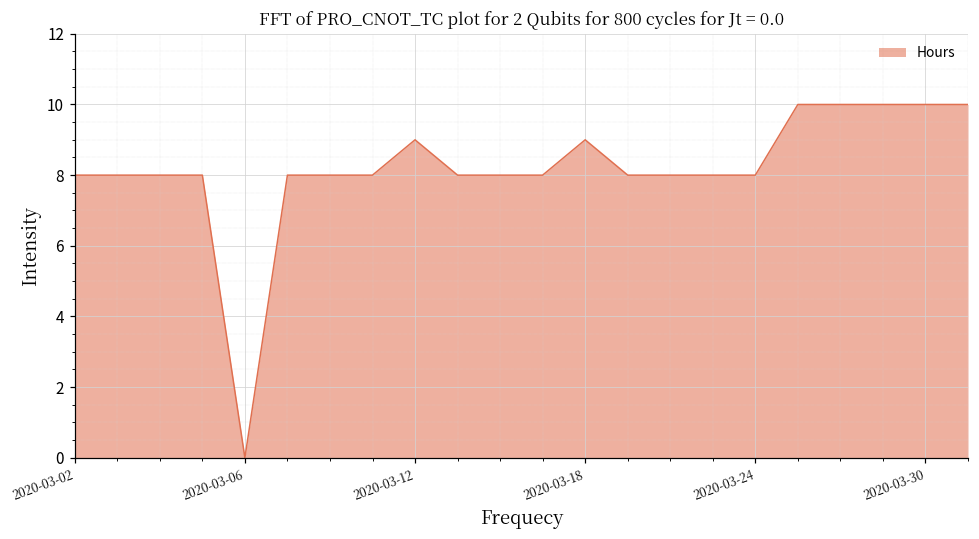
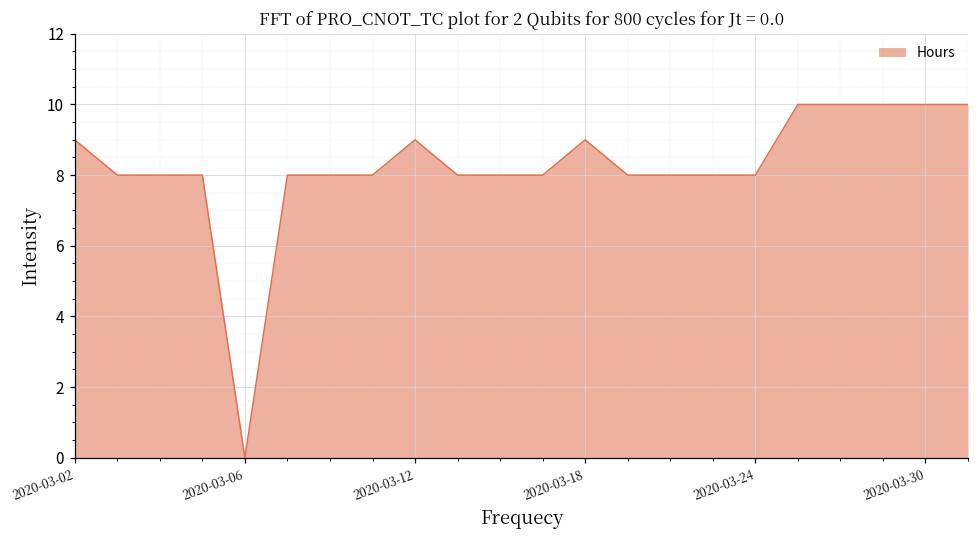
2020-03-02: 8 -> 9
